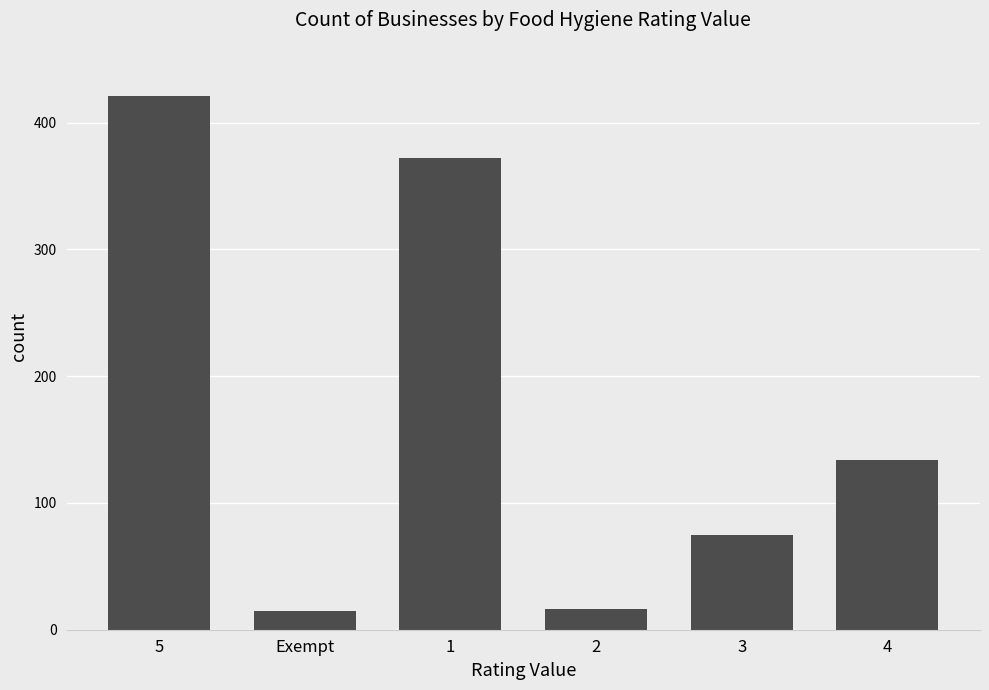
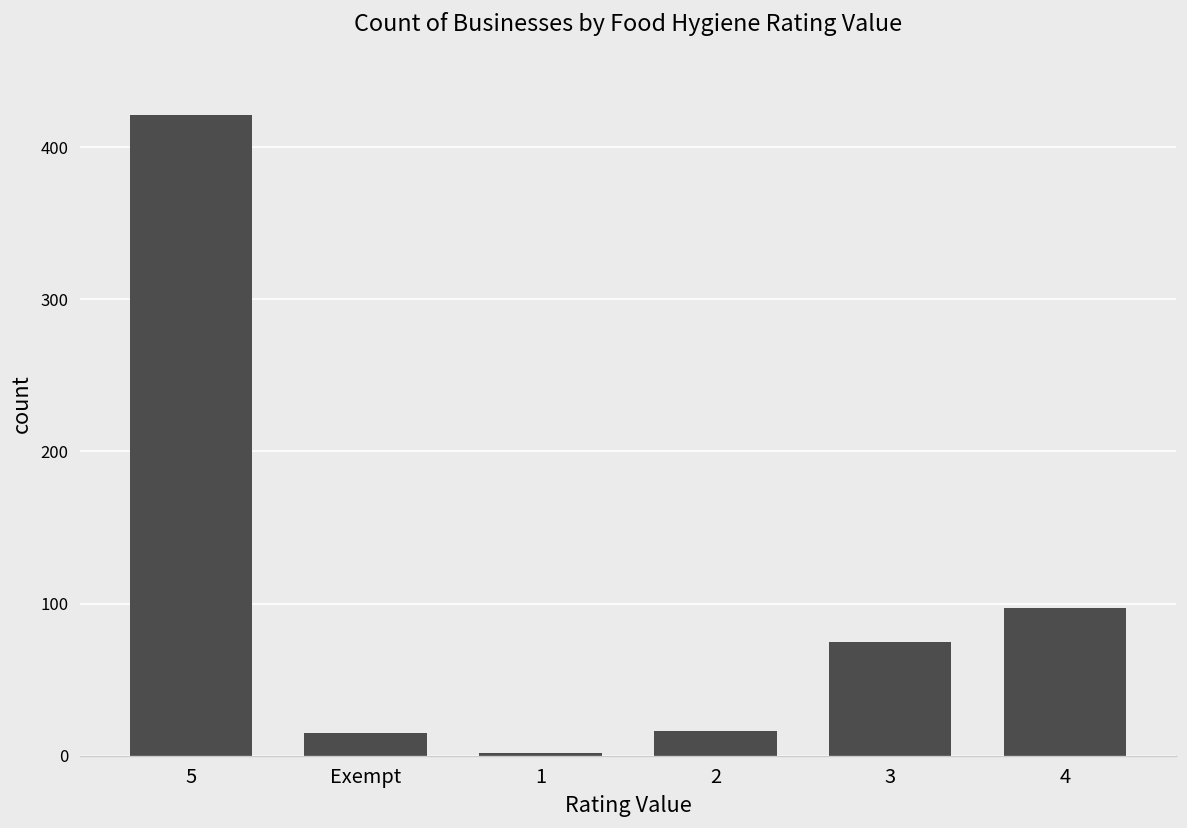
1: 372 -> 2
4: 134 -> 97
